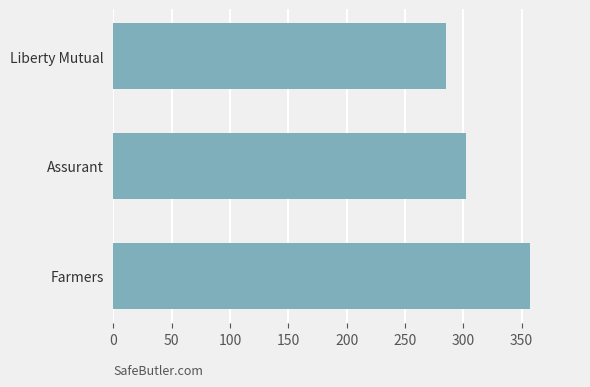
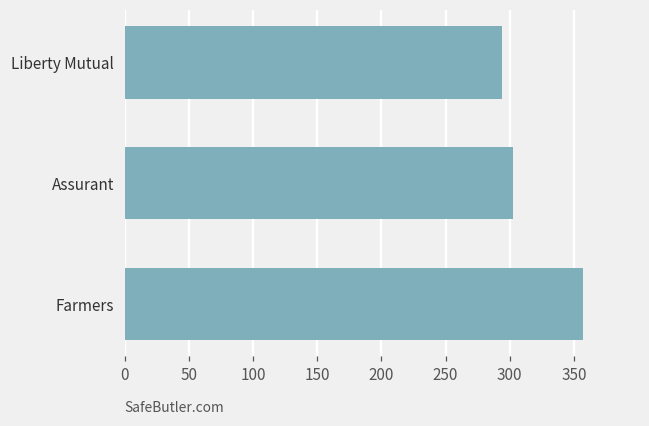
Liberty Mutual: 285 -> 294
